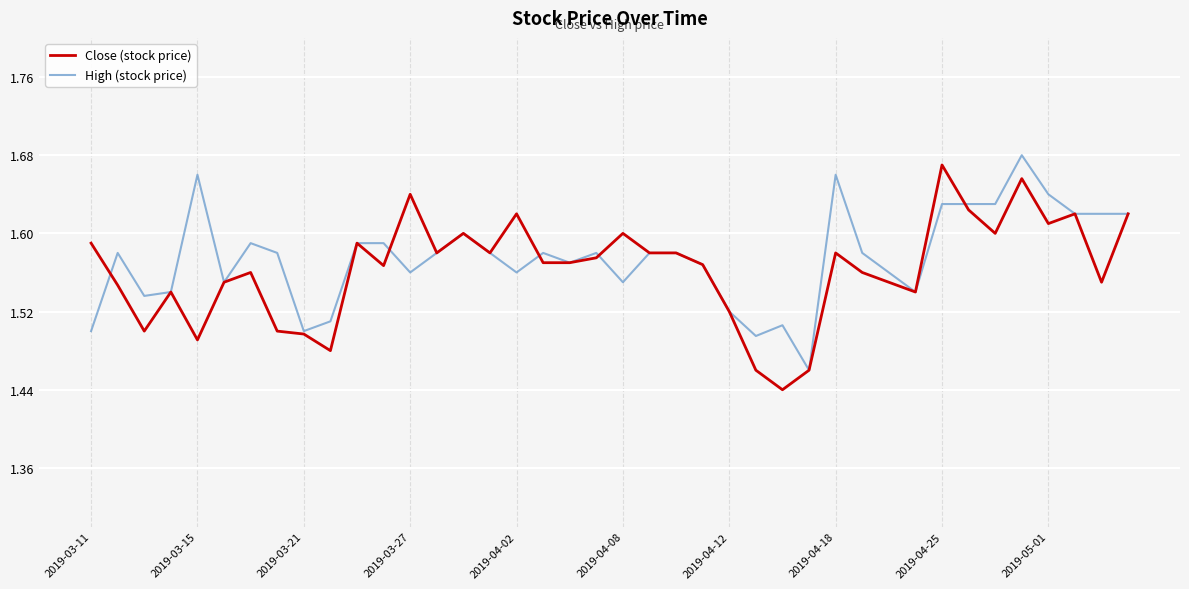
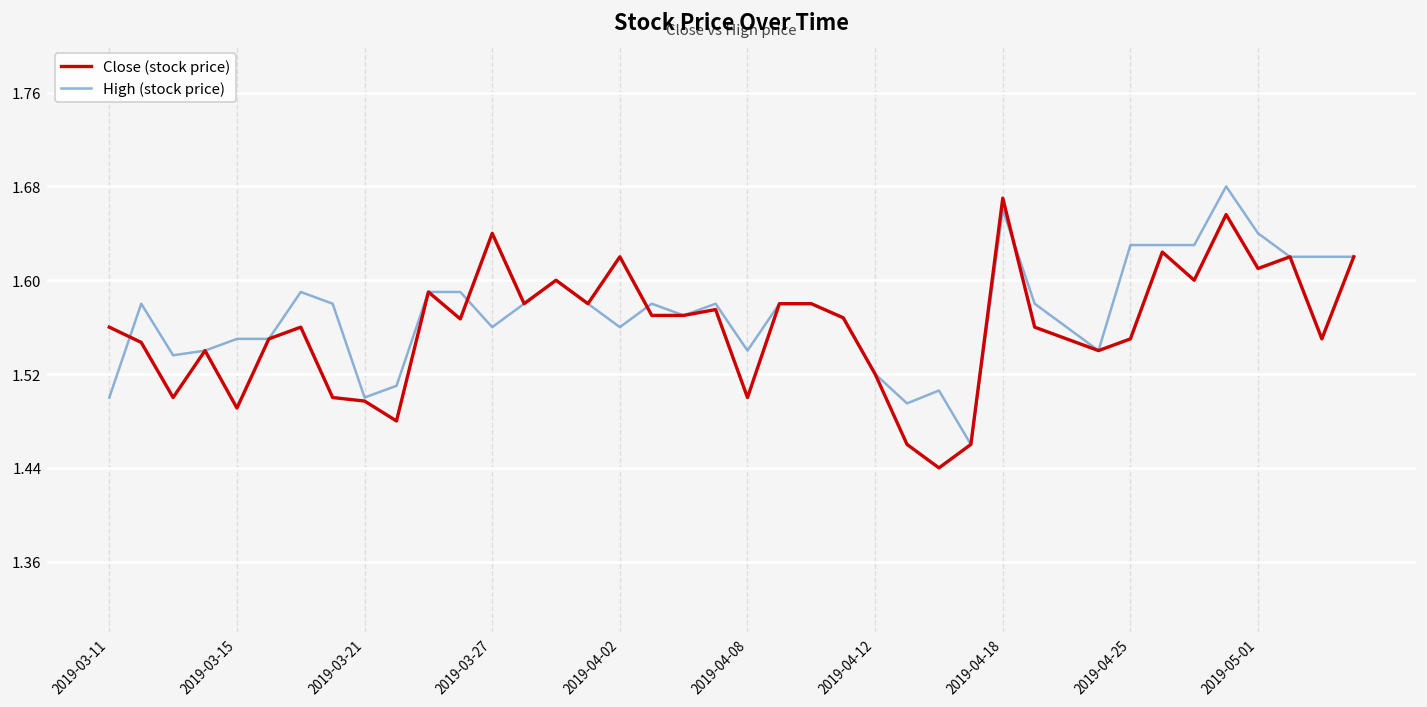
Close (stock price), 2019-03-11: 1.59 -> 1.56
High (stock price), 2019-03-15: 1.66 -> 1.55
Close (stock price), 2019-04-08: 1.6 -> 1.5
High (stock price), 2019-04-08: 1.55 -> 1.54
Close (stock price), 2019-04-18: 1.58 -> 1.67
Close (stock price), 2019-04-25: 1.67 -> 1.55
